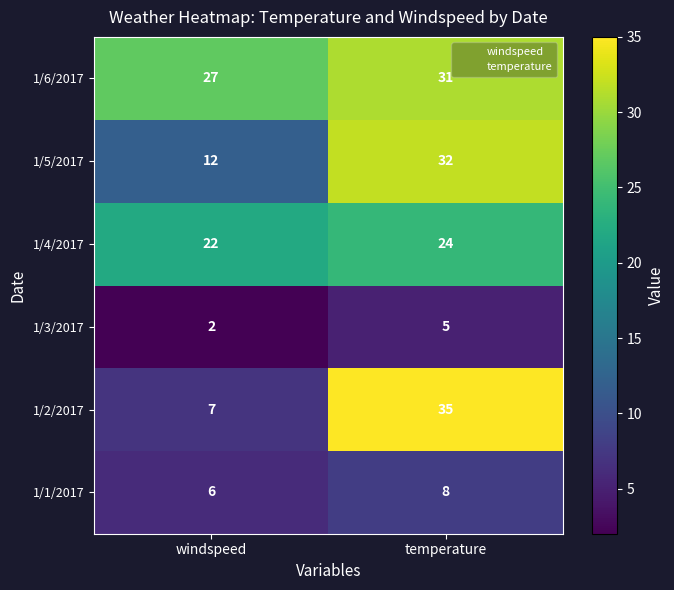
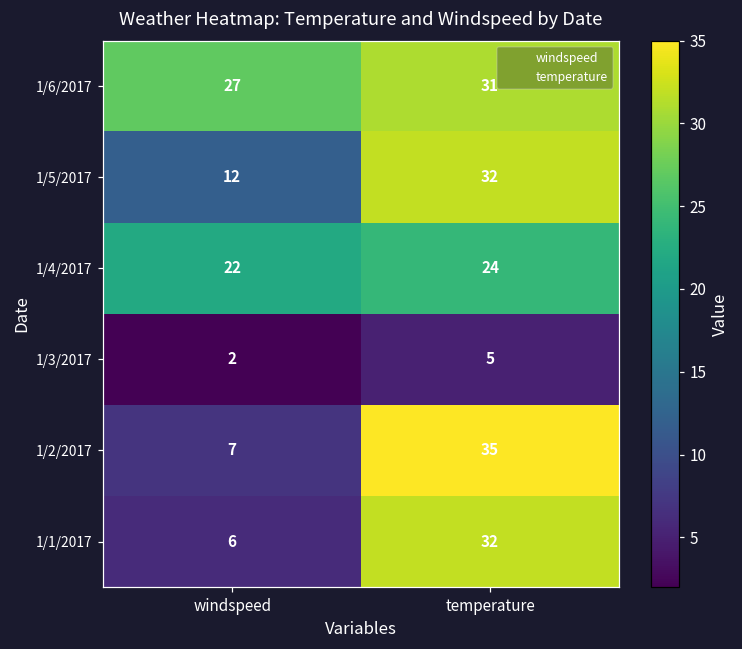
1/1/2017, temperature: 8 -> 32
